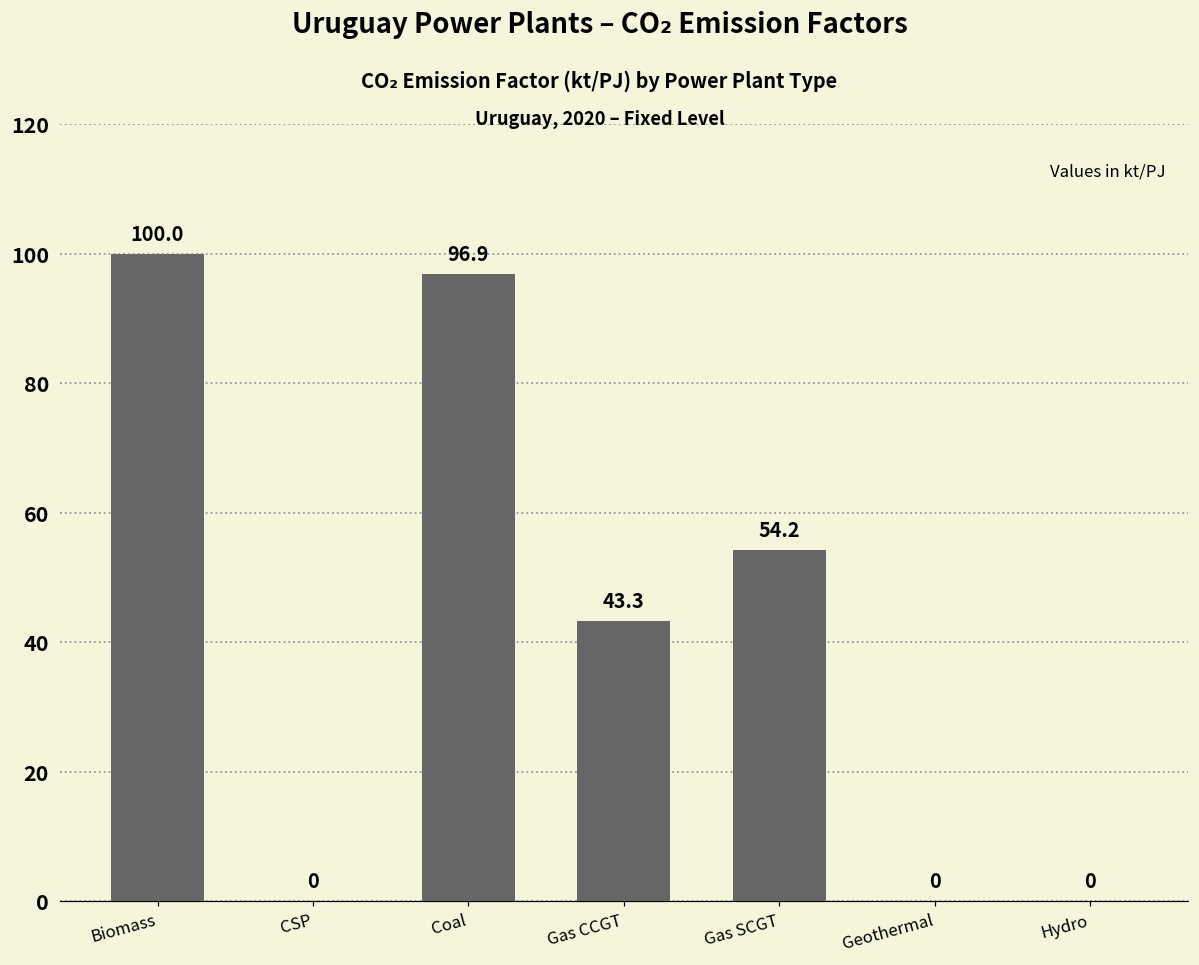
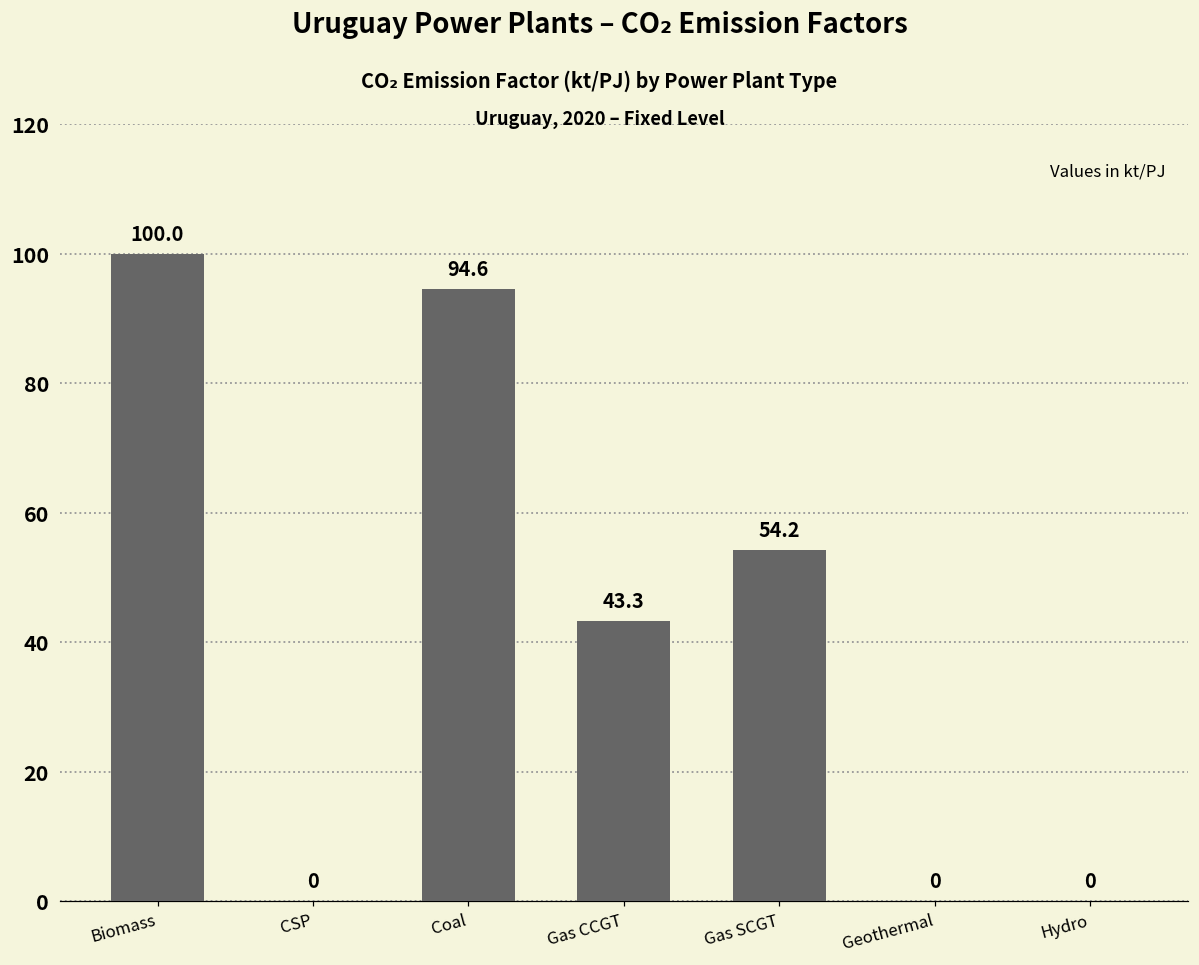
Coal: 96.9 -> 94.6
